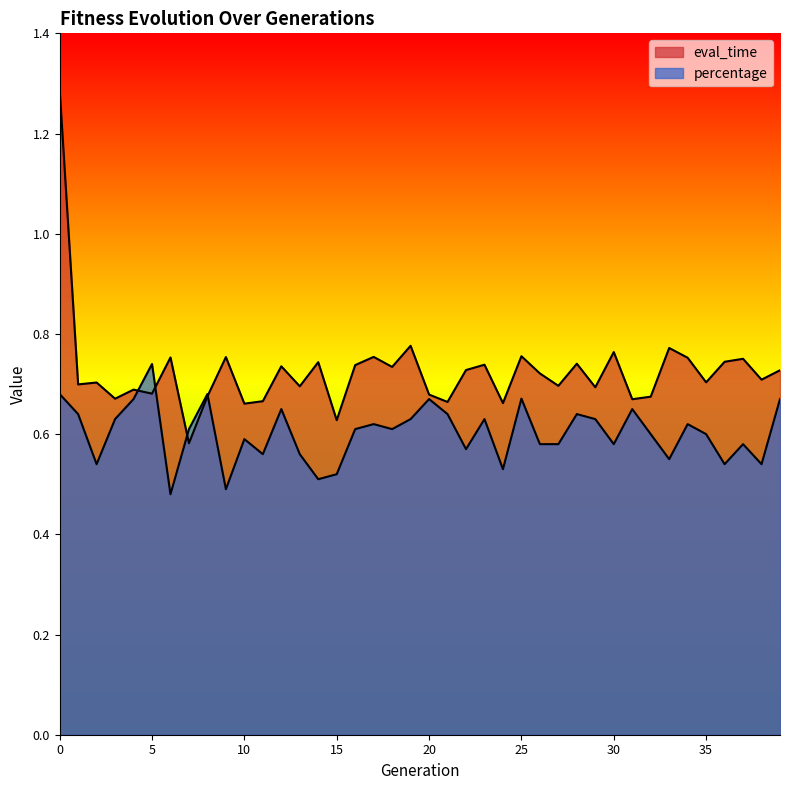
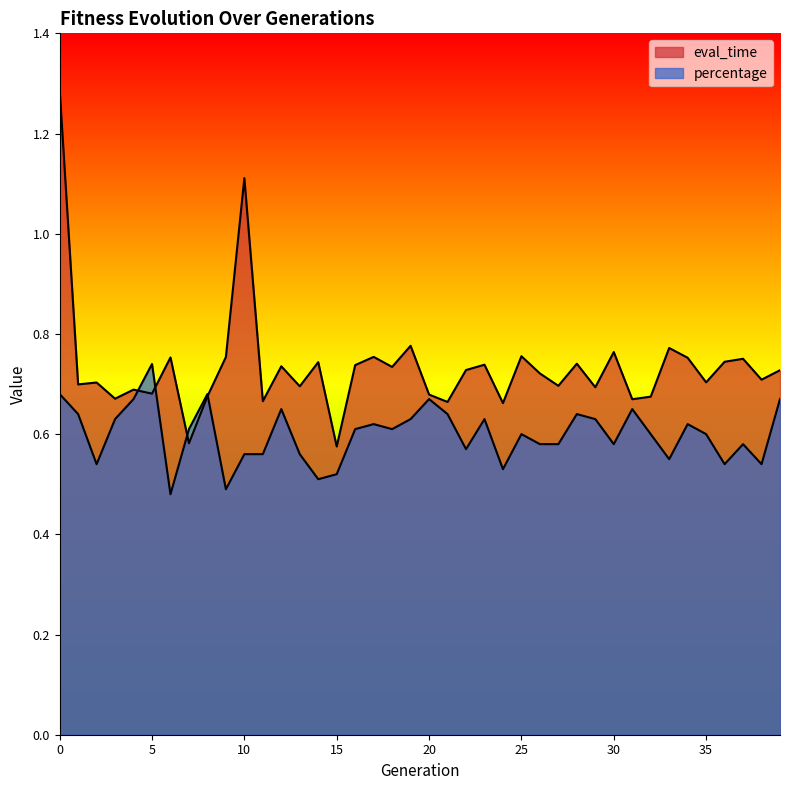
eval_time, 10: 0.66 -> 1.11
percentage, 10: 0.59 -> 0.56
eval_time, 15: 0.63 -> 0.58
percentage, 25: 0.67 -> 0.60
